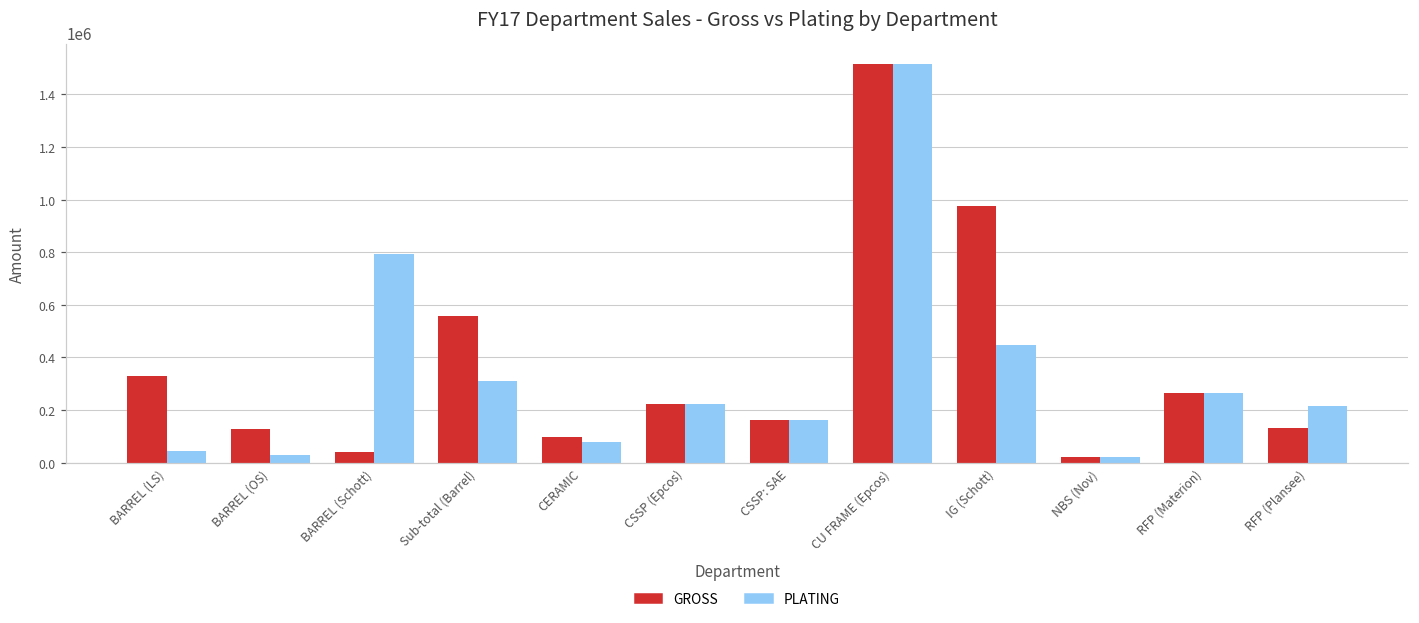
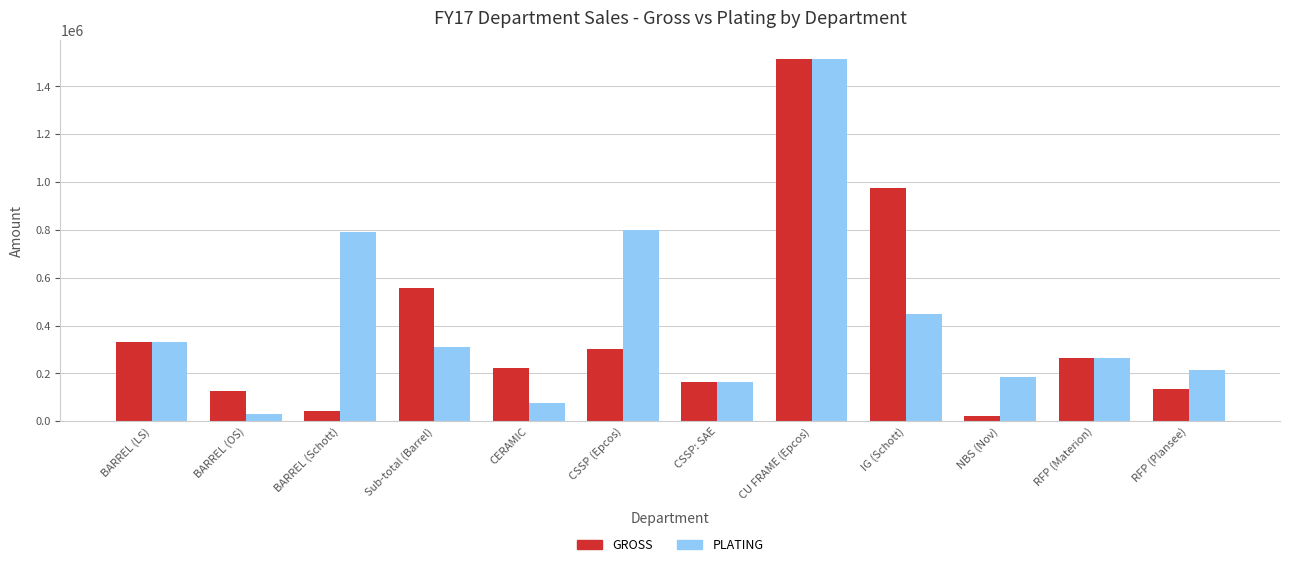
PLATING, BARREL (LS): 40000 -> 330000
GROSS, CERAMIC: 100000 -> 220000
GROSS, CSSP (Epcos): 220000 -> 300000
PLATING, CSSP (Epcos): 220000 -> 800000
PLATING, NBS (Nov): 20000 -> 190000
